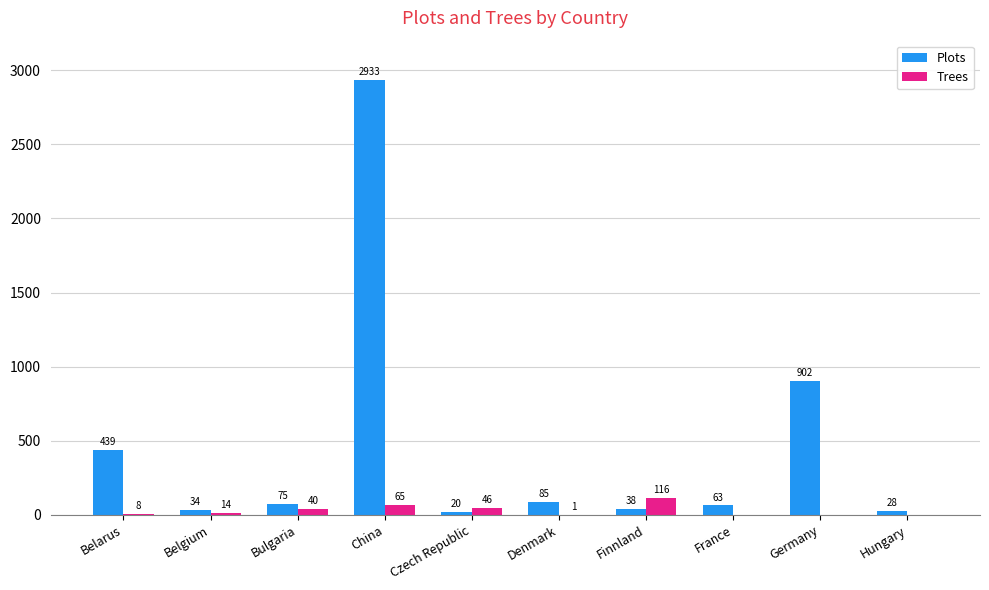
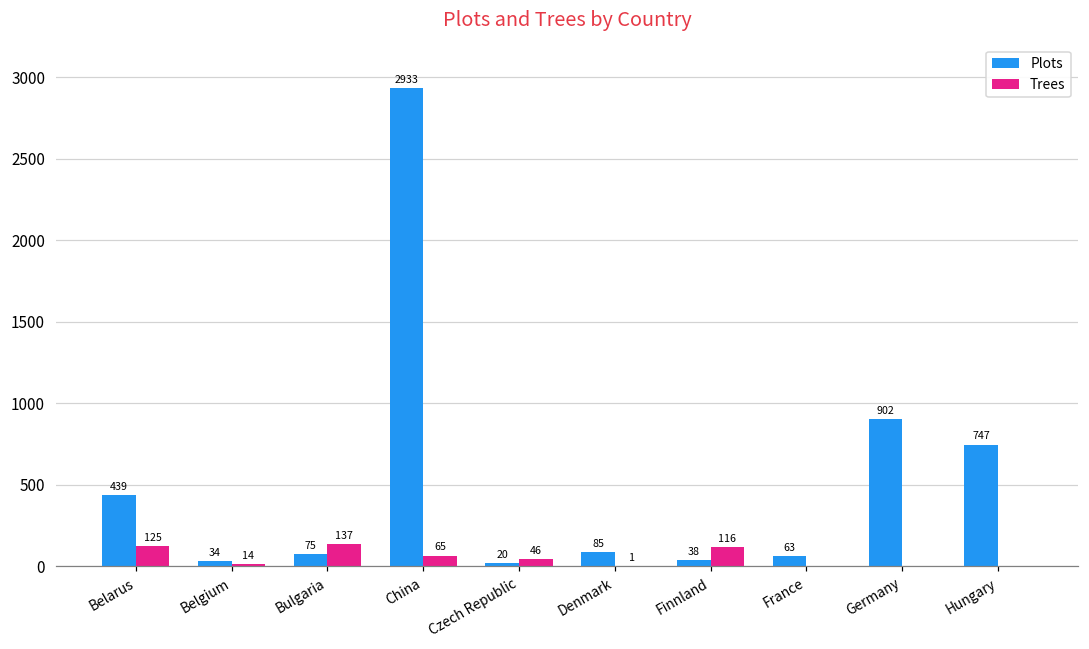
Trees, Belarus: 8 -> 125
Trees, Bulgaria: 40 -> 137
Plots, Hungary: 28 -> 747
